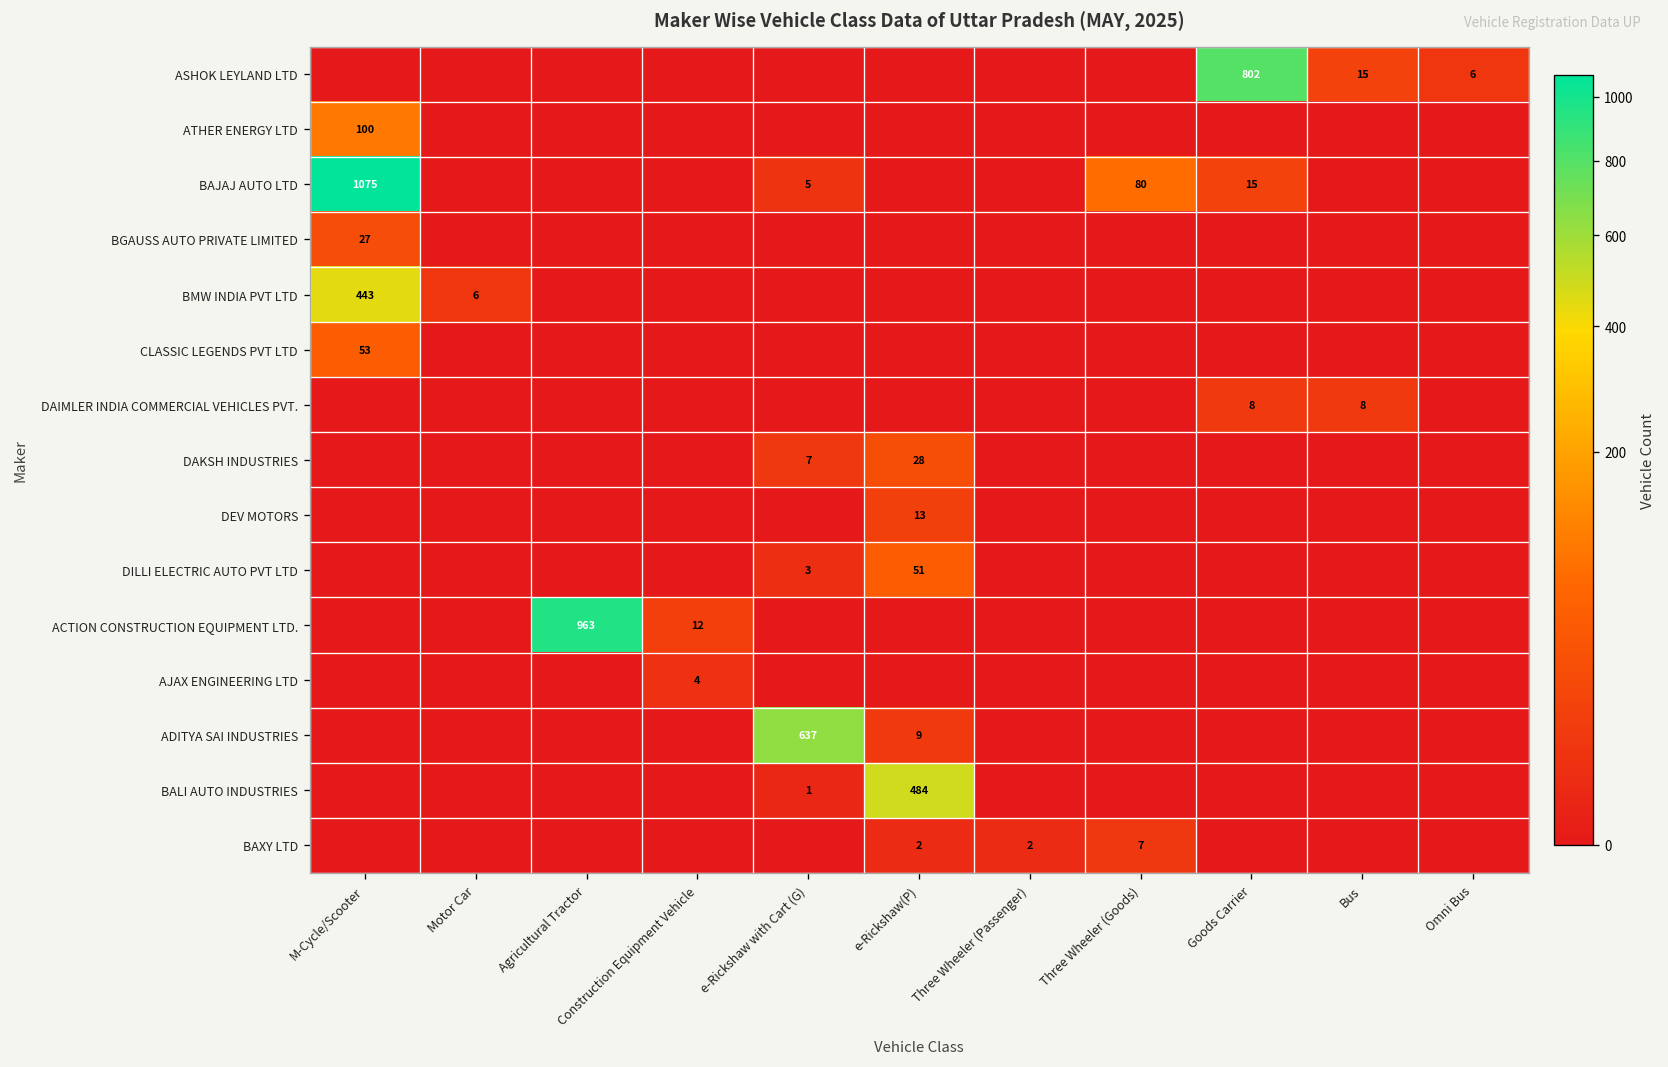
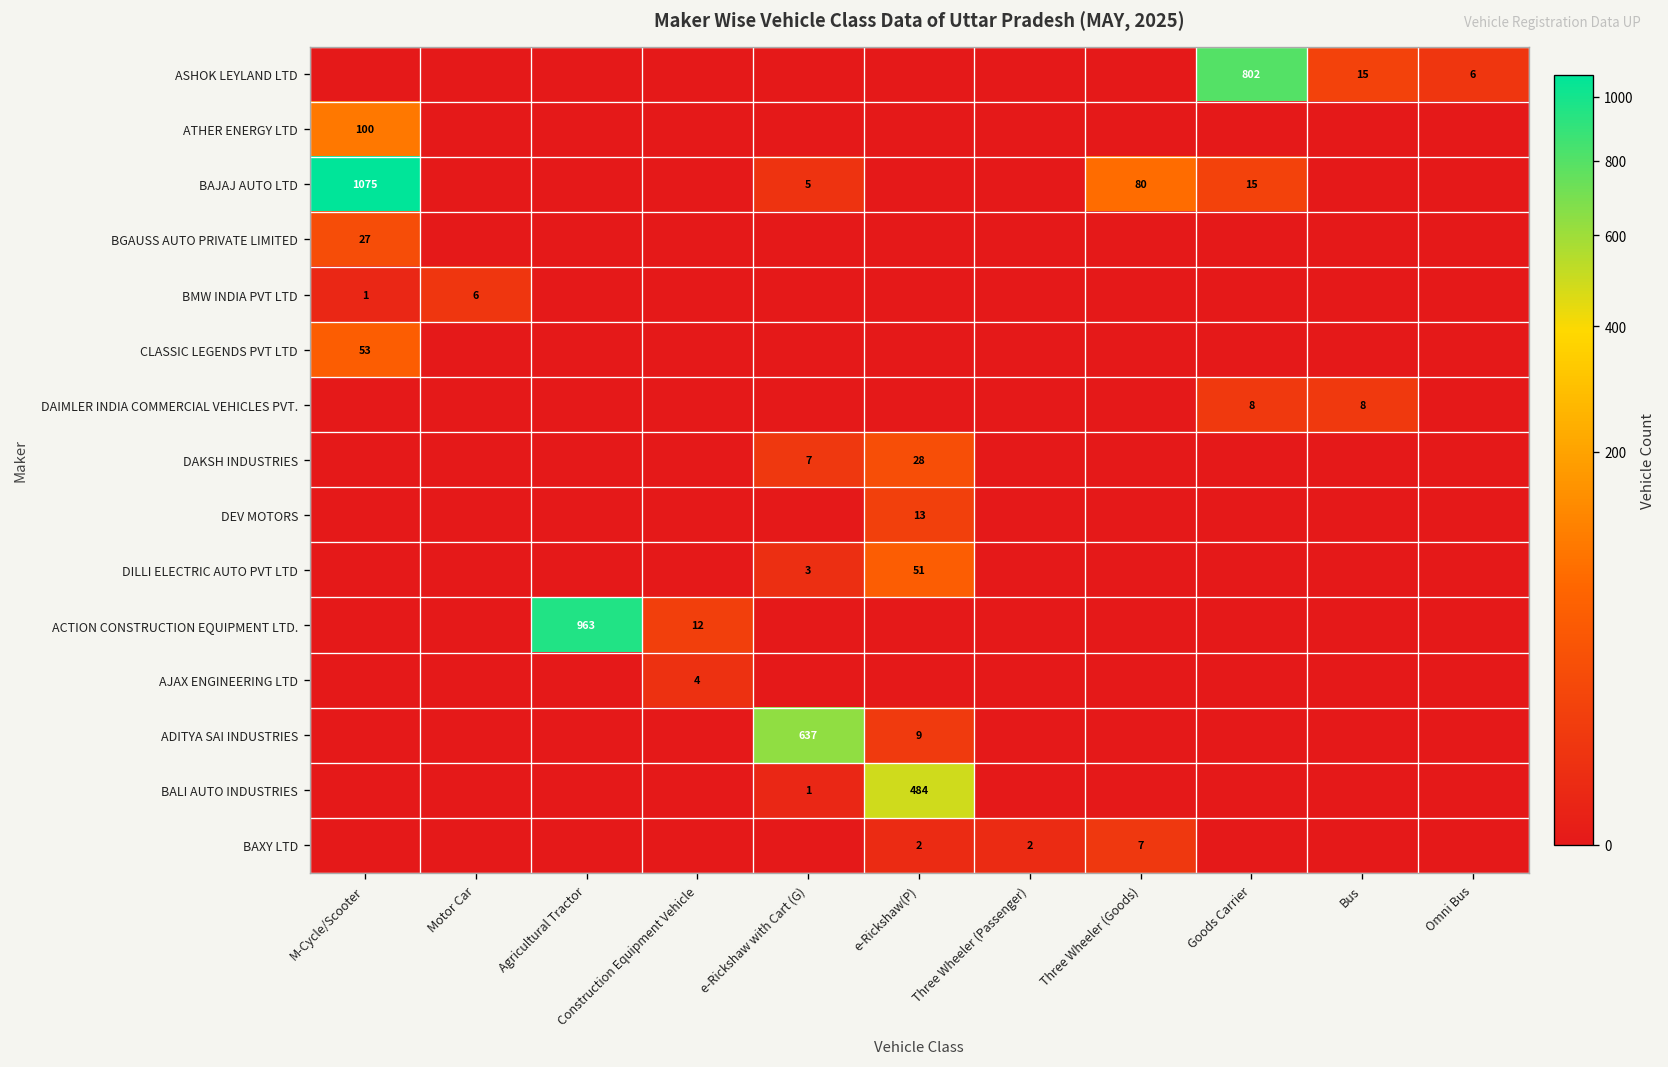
BMW INDIA PVT LTD, M-Cycle/Scooter: 443 -> 1
